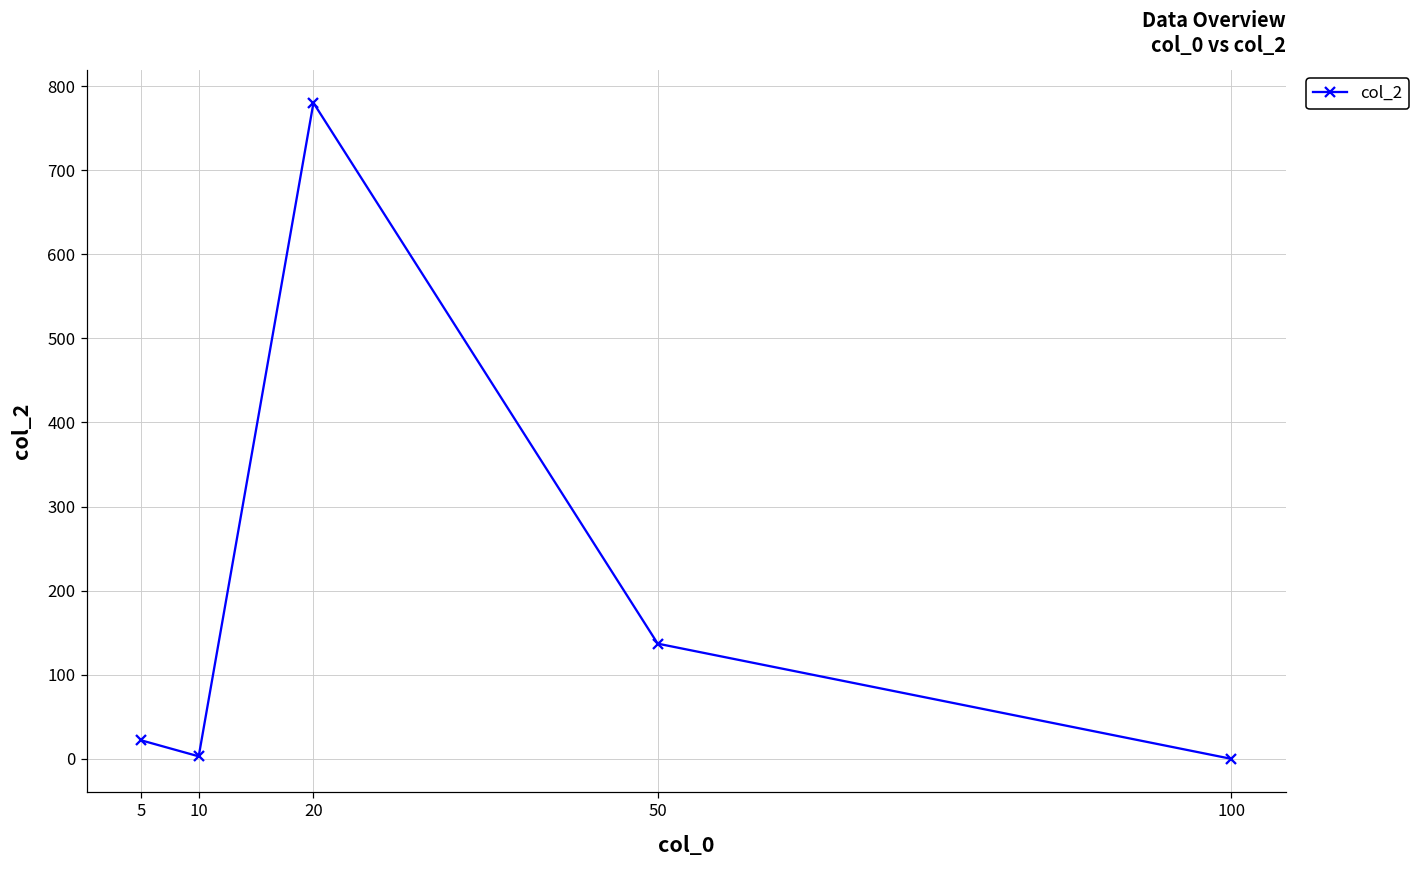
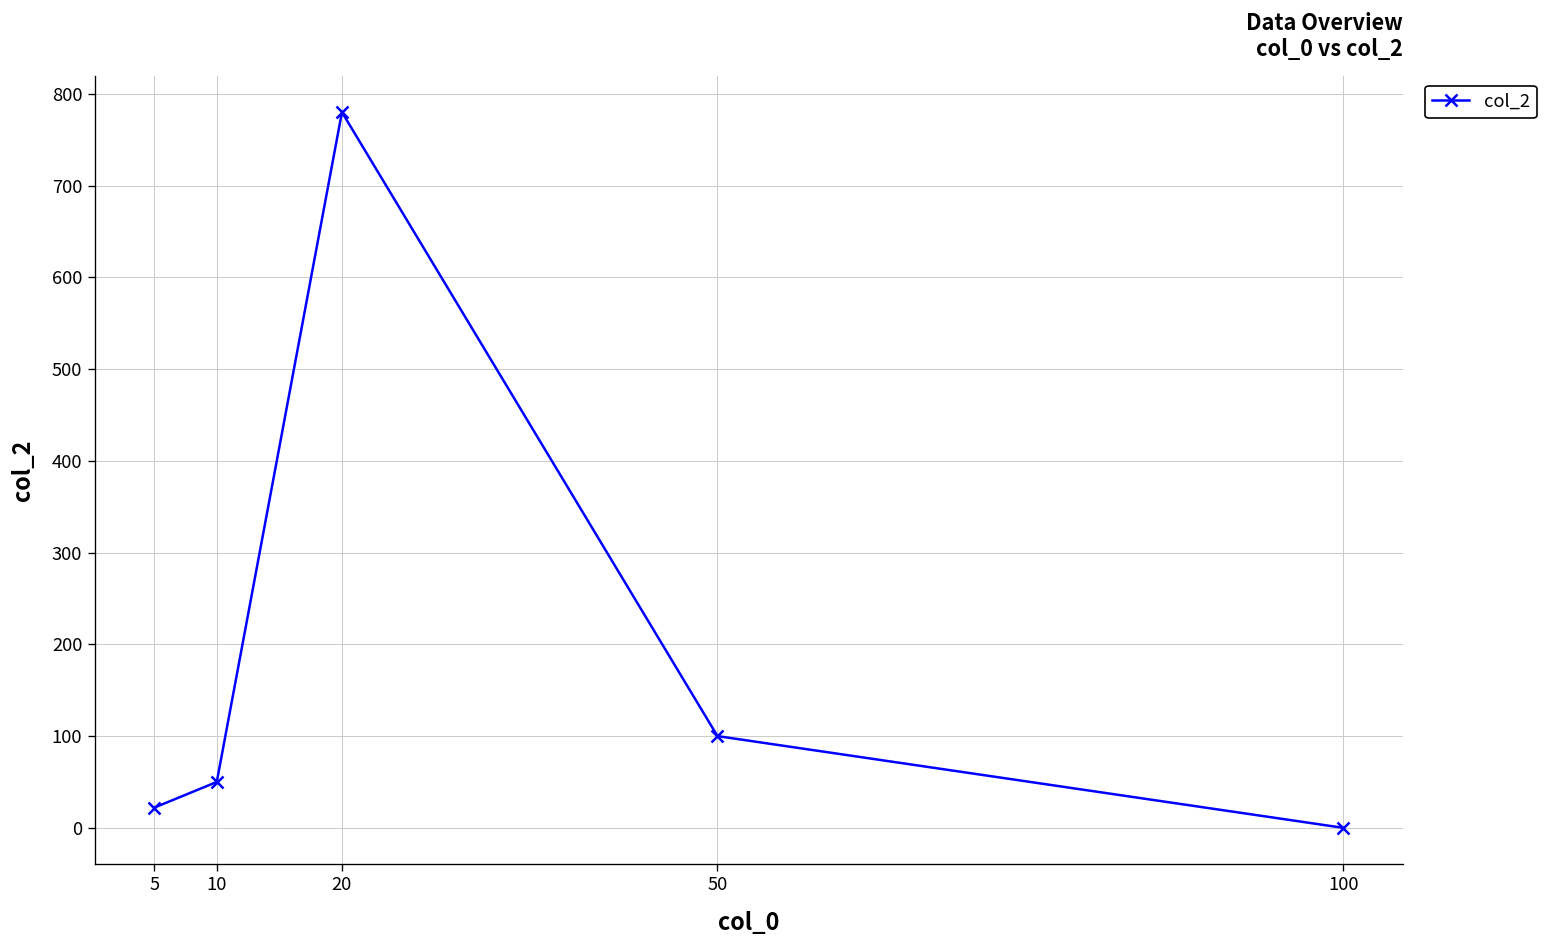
10: 0 -> 50
50: 140 -> 100
